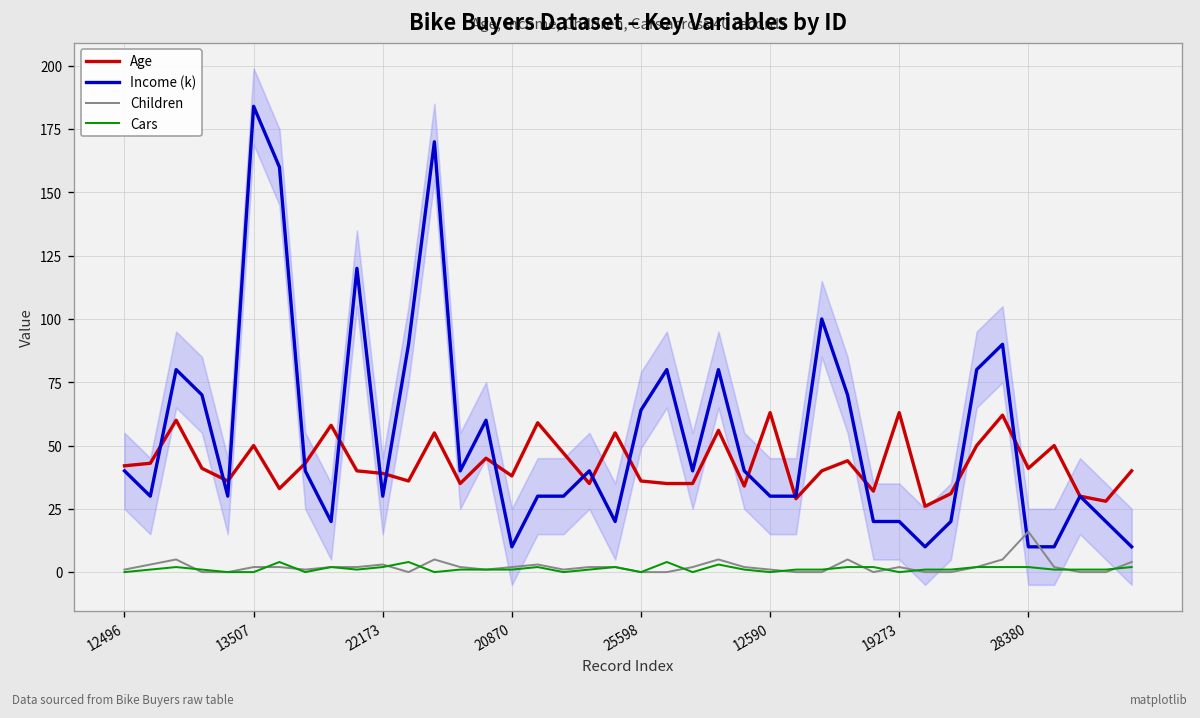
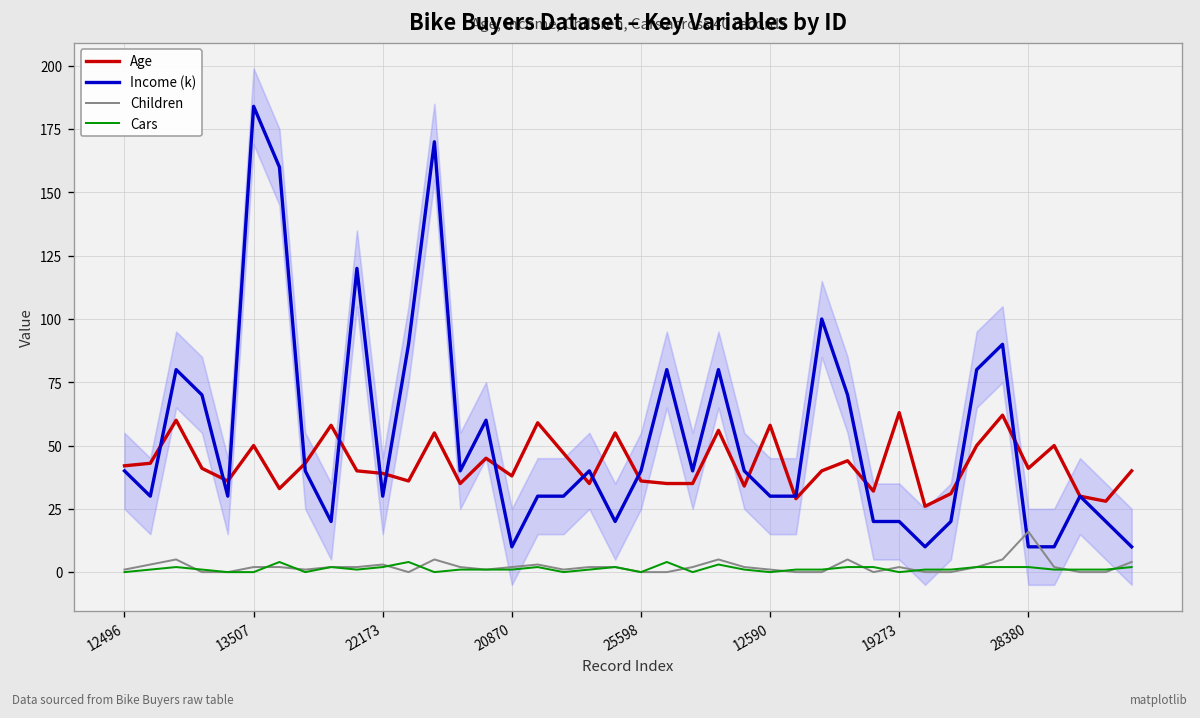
Income (k), 25598: 64 -> 40
Age, 12590: 63 -> 58
